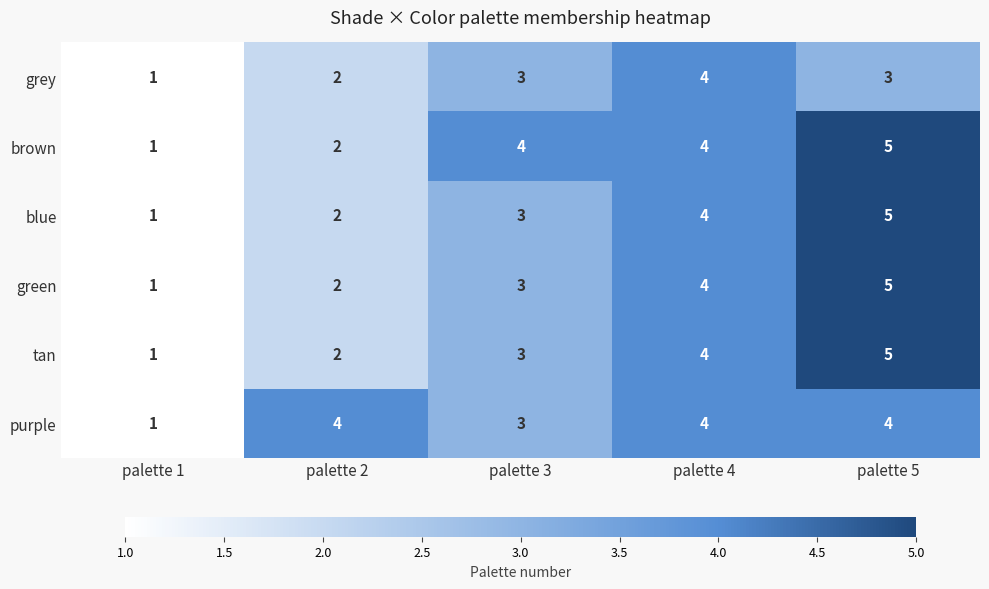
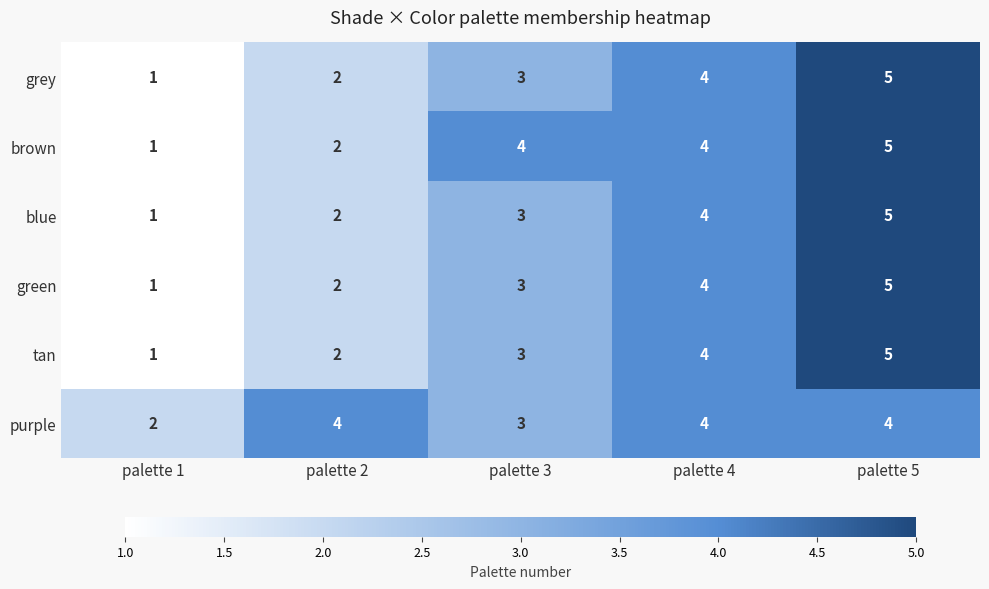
grey, palette 5: 3 -> 5
purple, palette 1: 1 -> 2
